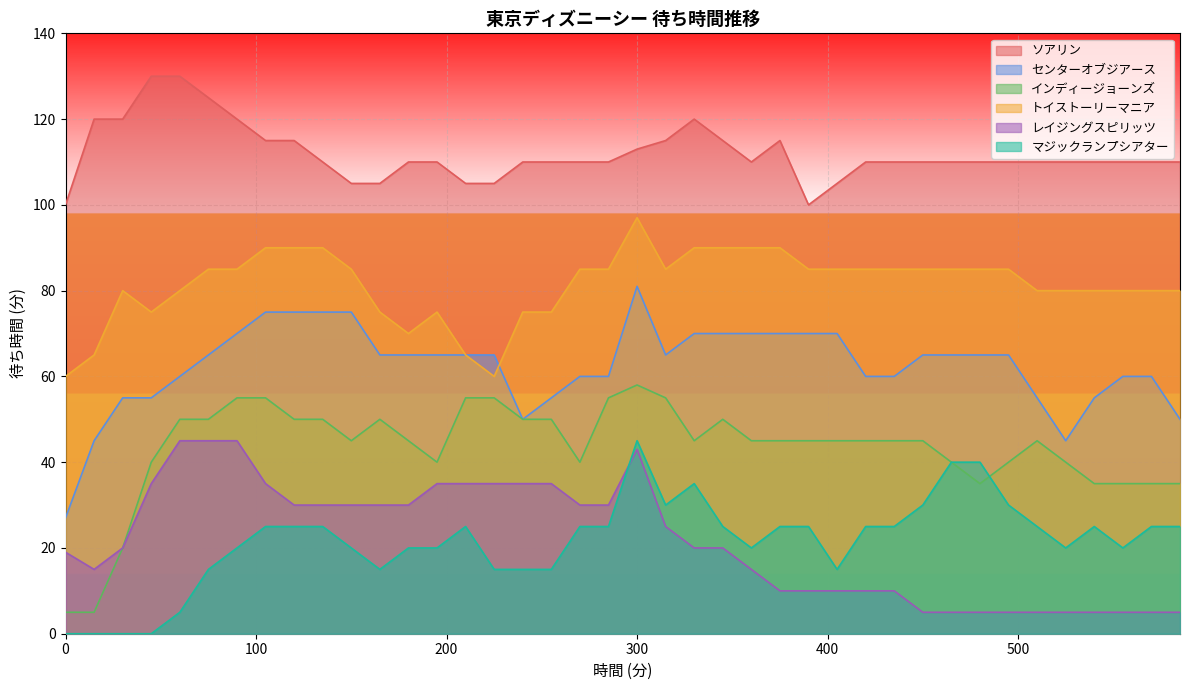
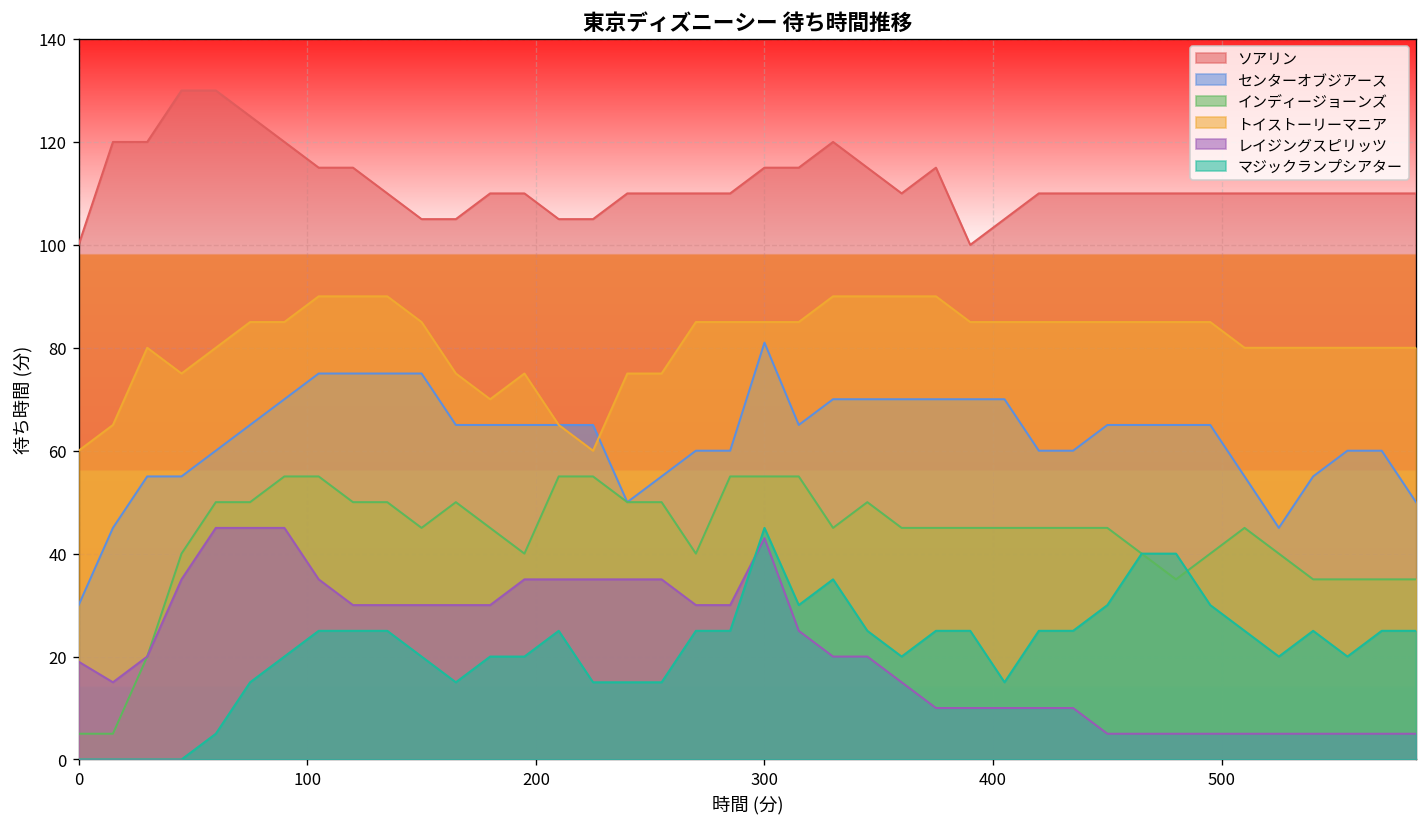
センターオブジアース, 0: 27 -> 30
ソアリン, 300: 113 -> 115
インディージョーンズ, 300: 58 -> 55
トイストーリーマニア, 300: 97 -> 85
